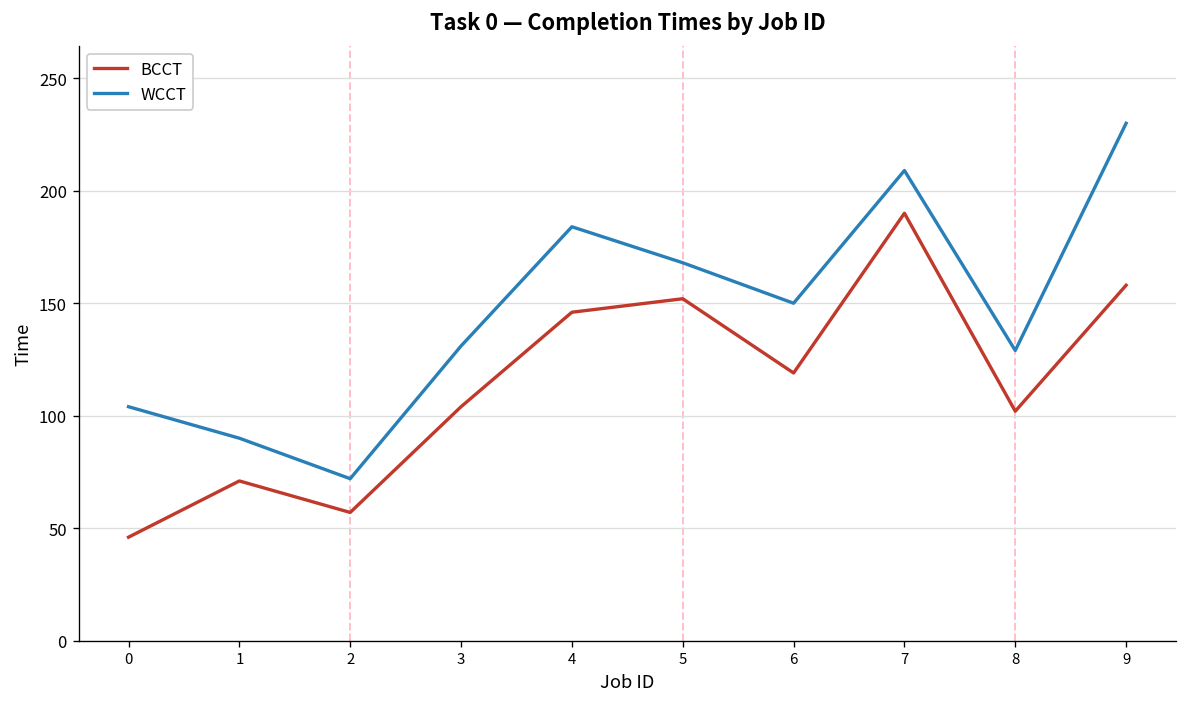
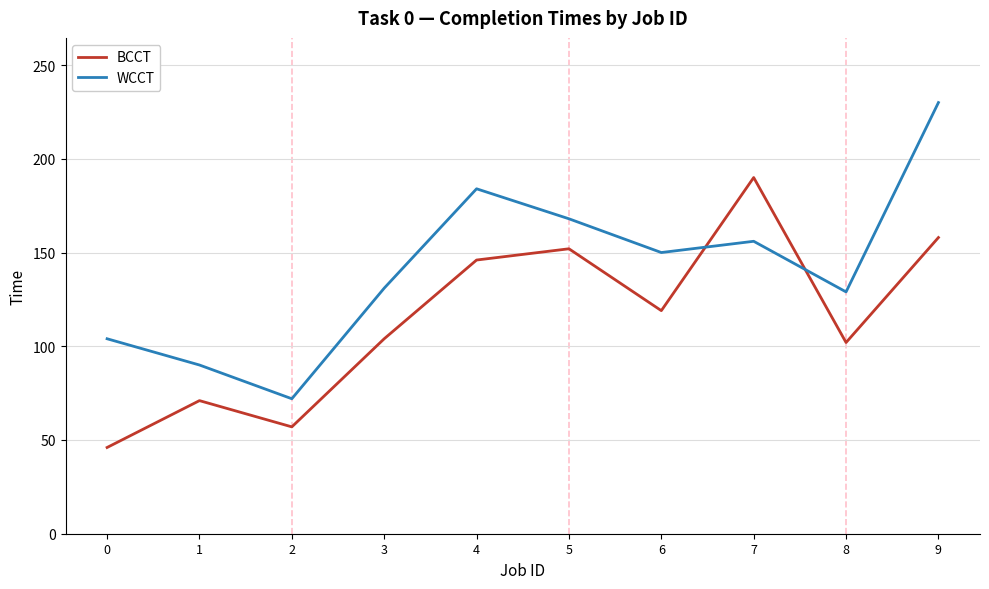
WCCT, 7: 209 -> 156
